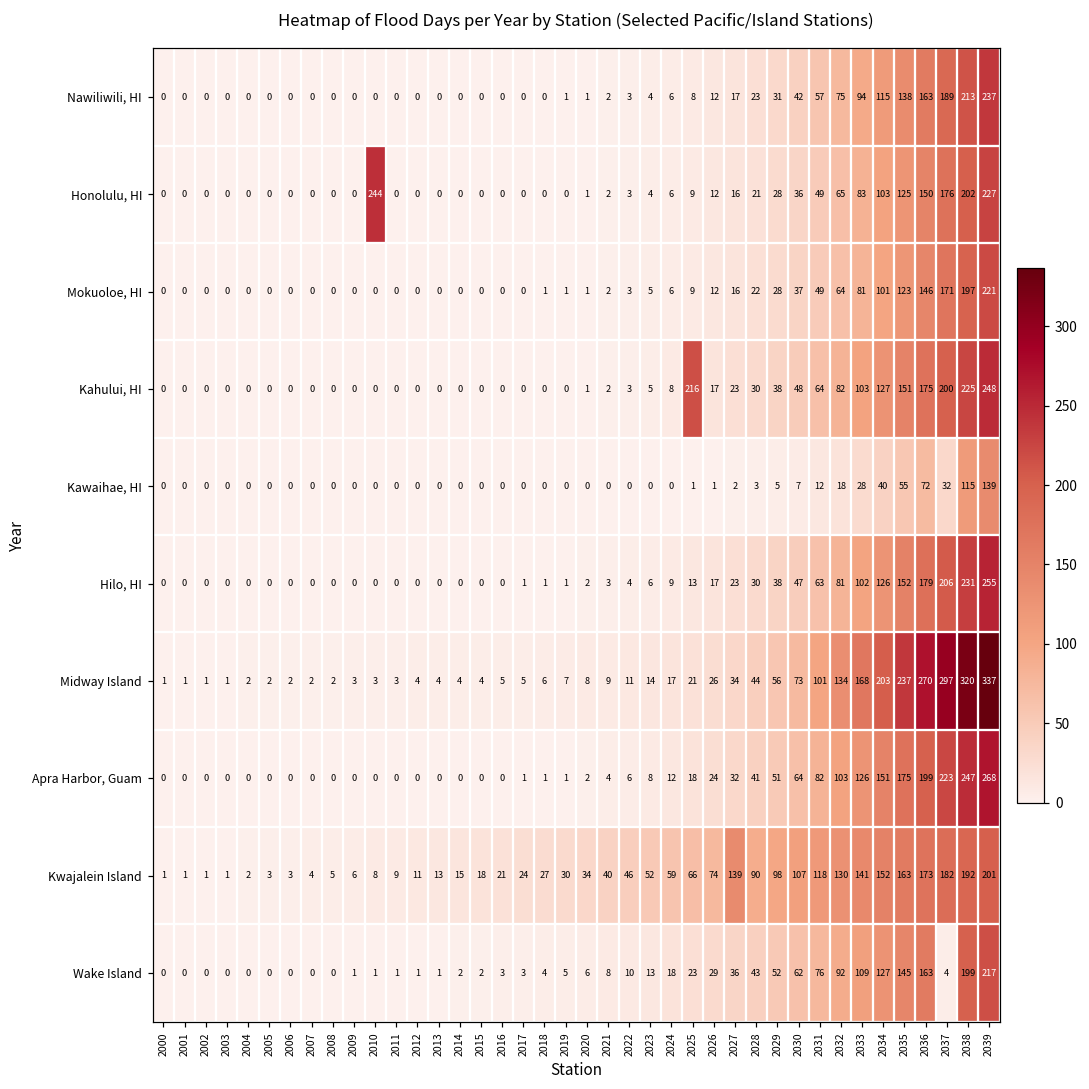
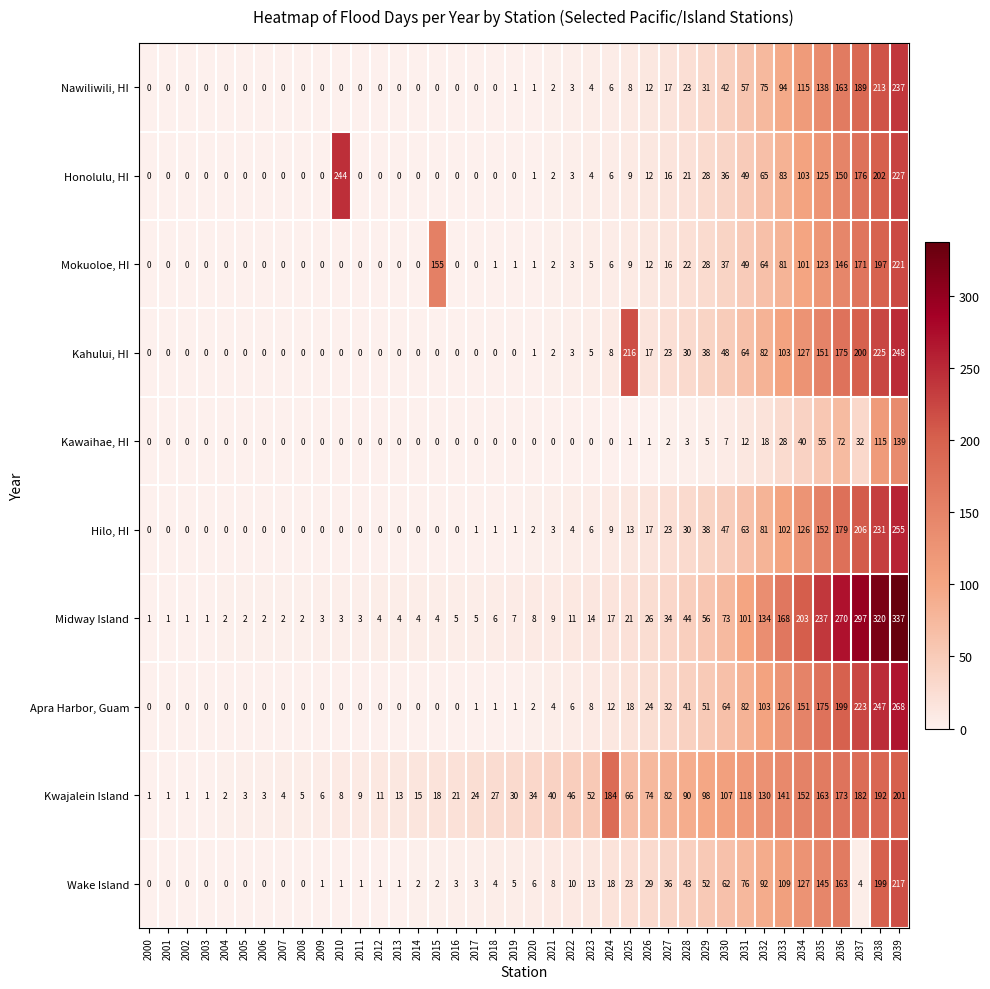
Mokuoloe, HI, 2015: 0 -> 155
Kwajalein Island, 2024: 59 -> 184
Kwajalein Island, 2027: 139 -> 82
